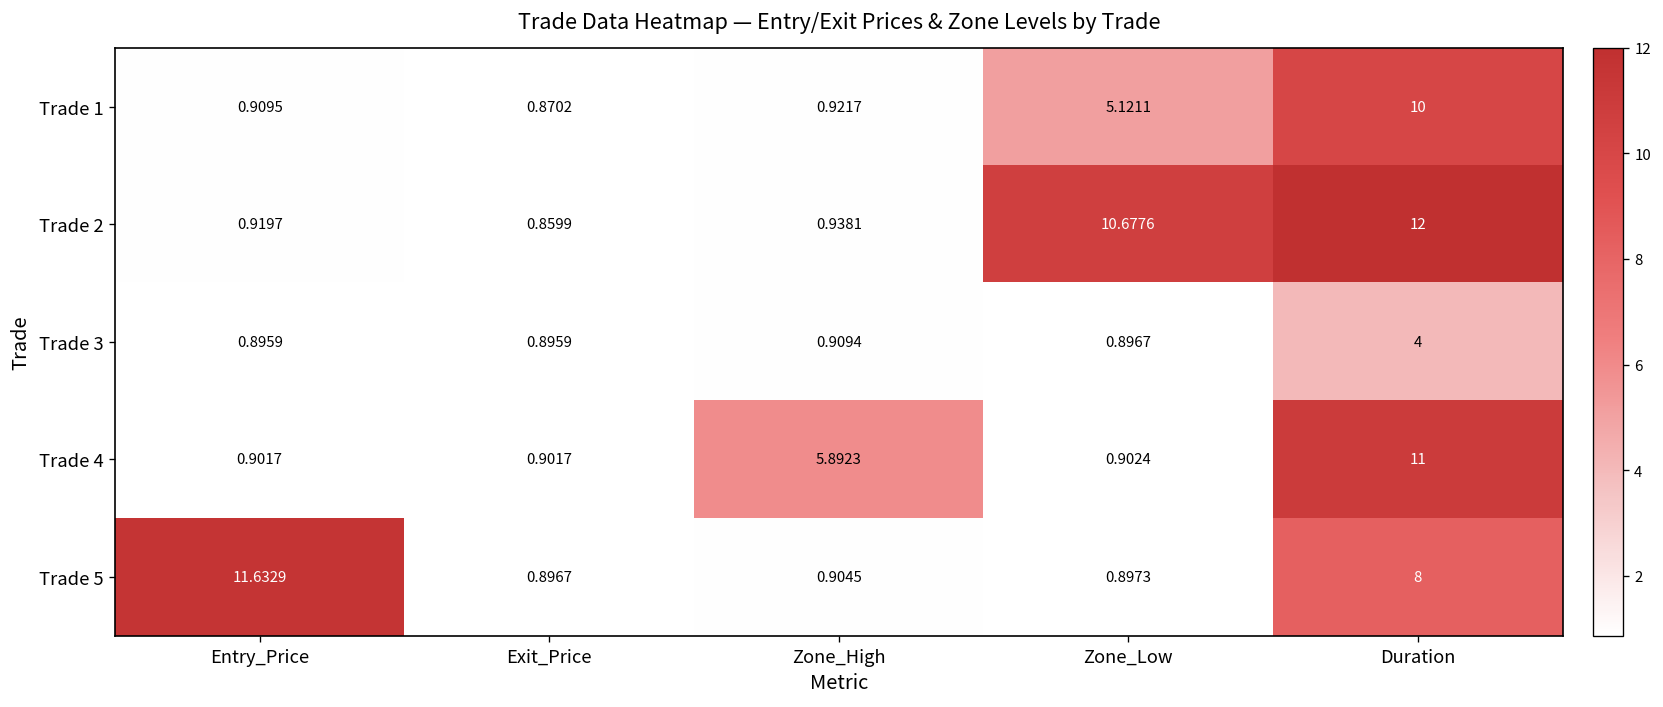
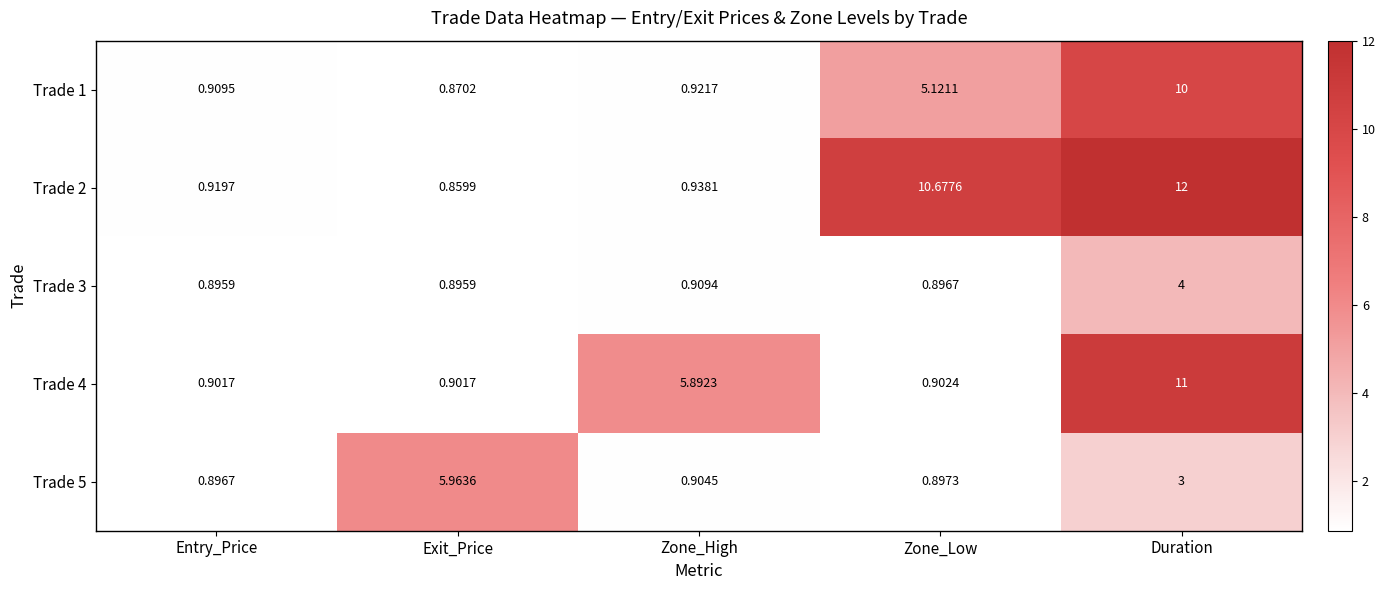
Trade 5, Entry_Price: 11.6329 -> 0.8967
Trade 5, Exit_Price: 0.8967 -> 5.9636
Trade 5, Duration: 8 -> 3
